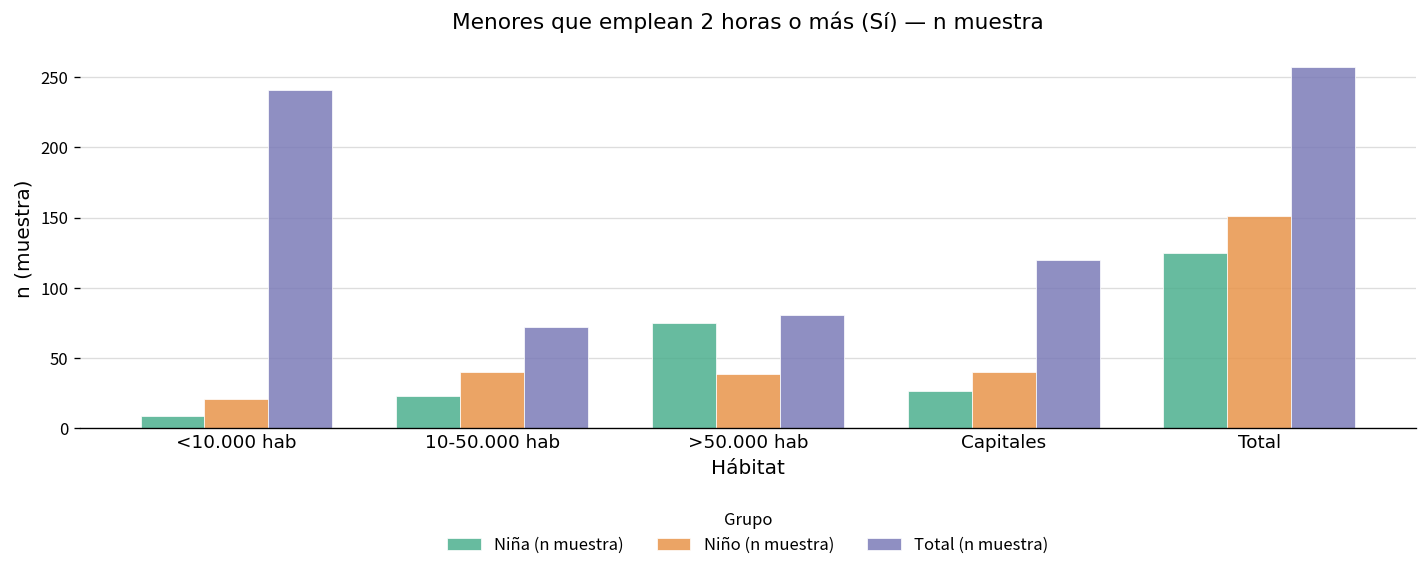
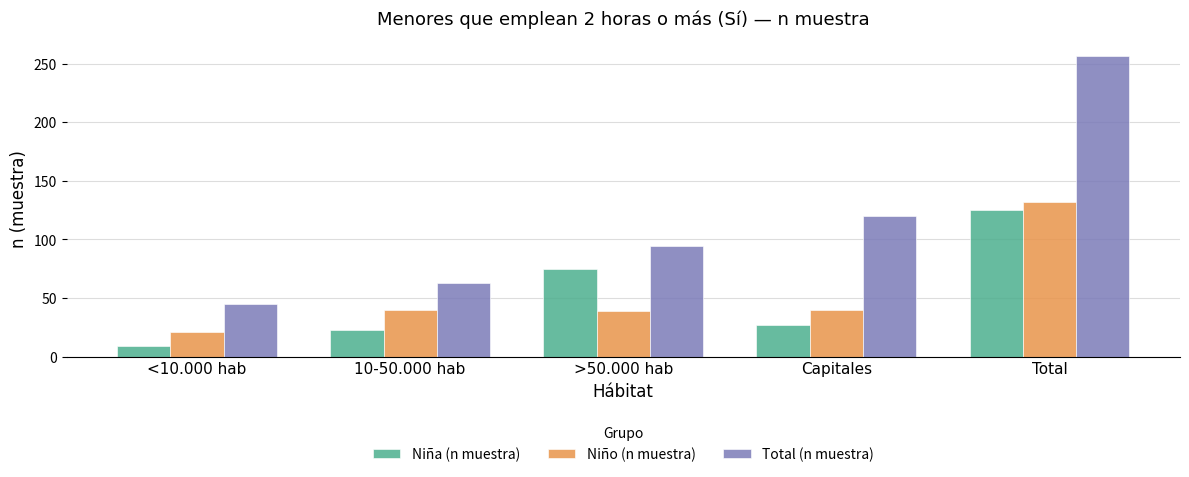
Total (n muestra), <10.000 hab: 241 -> 45
Total (n muestra), 10-50.000 hab: 72 -> 63
Total (n muestra), >50.000 hab: 81 -> 94
Niño (n muestra), Total: 151 -> 132
